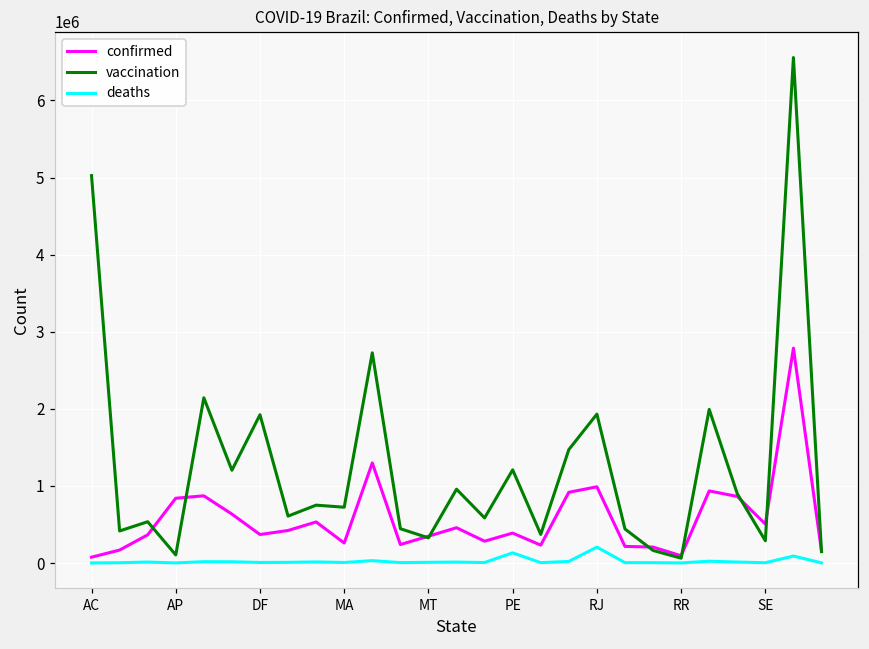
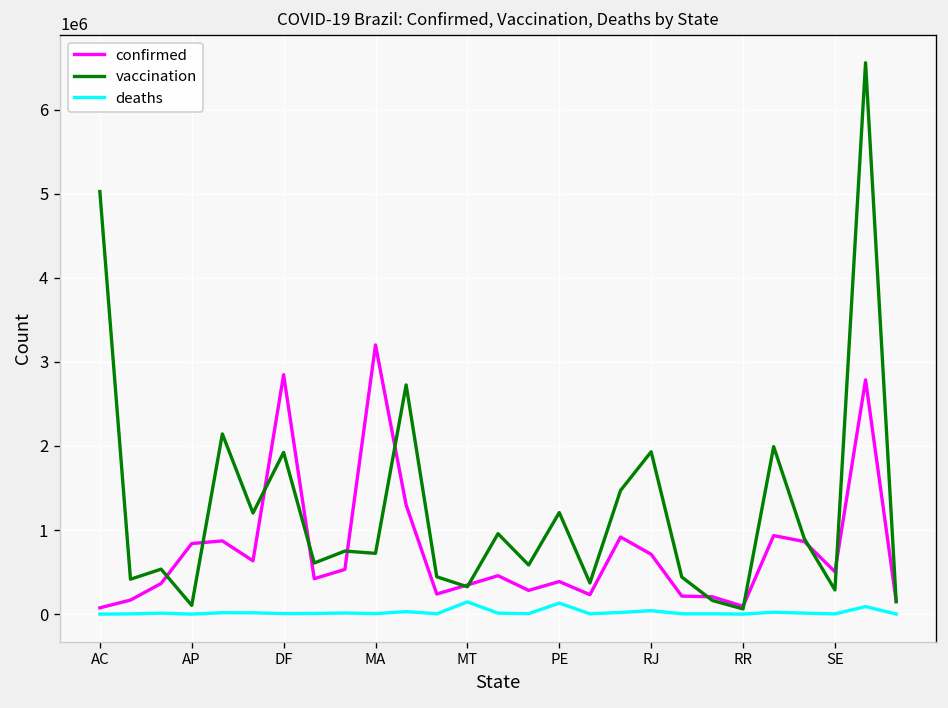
confirmed, DF: 400000 -> 2800000
confirmed, MA: 300000 -> 3200000
deaths, MT: 0 -> 100000
confirmed, RJ: 1000000 -> 700000
deaths, RJ: 200000 -> 0
